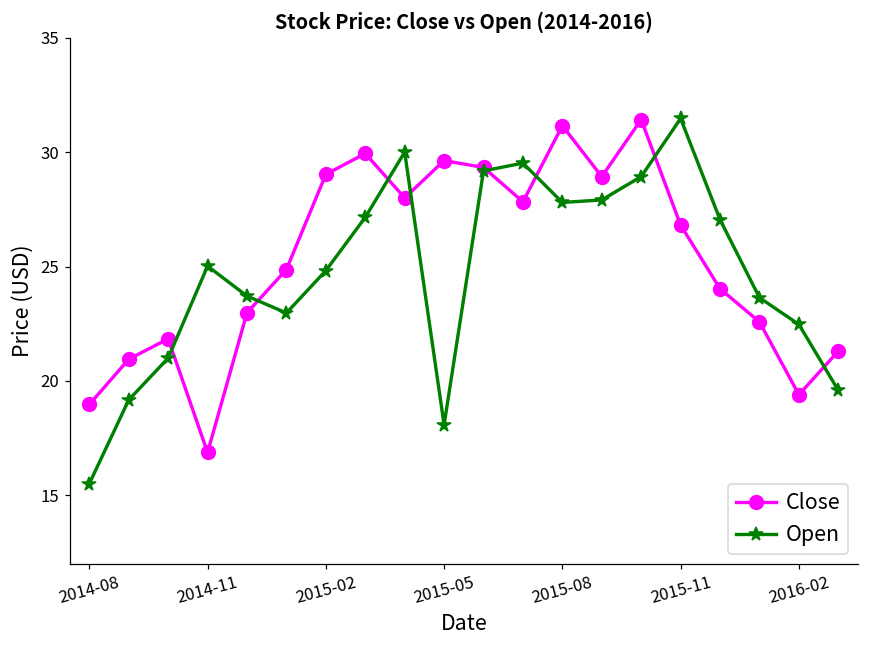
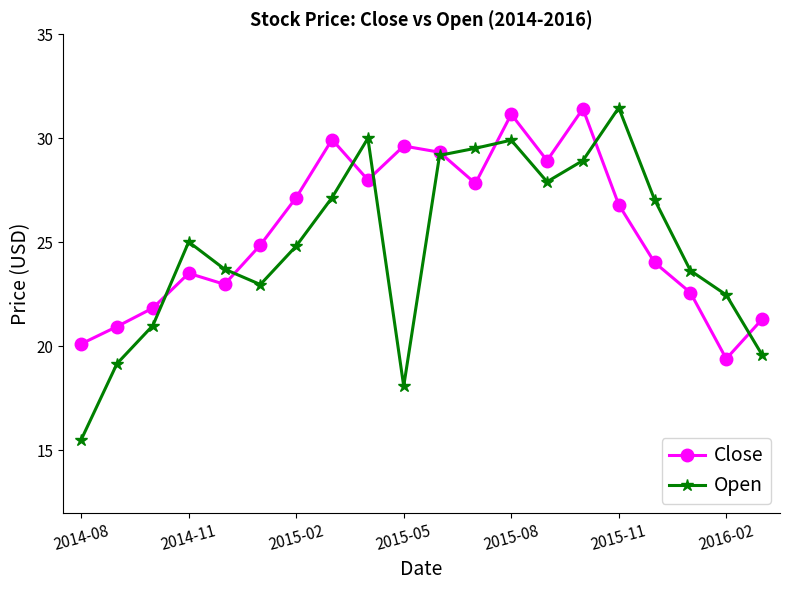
Close, 2014-08: 19.0 -> 20.1
Close, 2014-11: 16.9 -> 23.5
Close, 2015-02: 29.0 -> 27.1
Open, 2015-08: 27.8 -> 29.9
